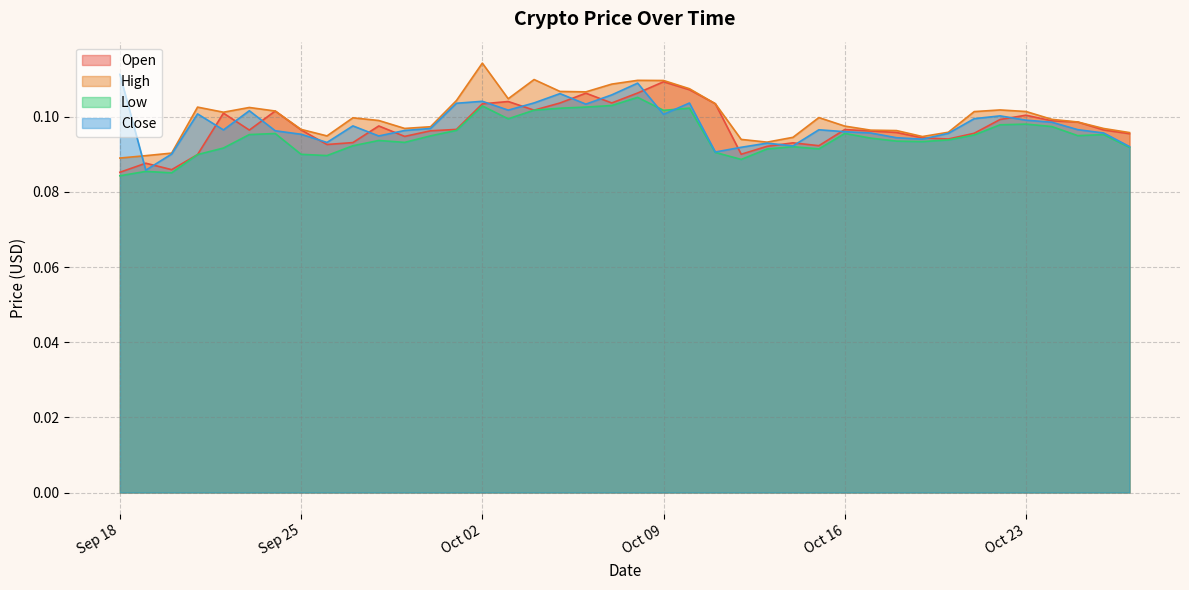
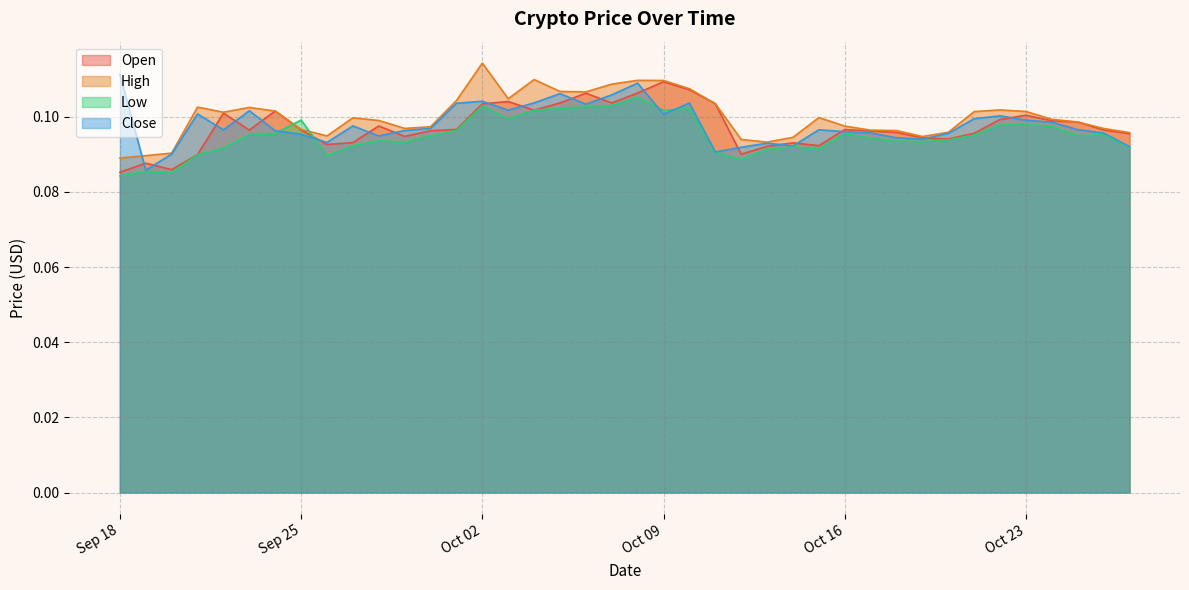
Low, Sep 25: 0.090 -> 0.099
